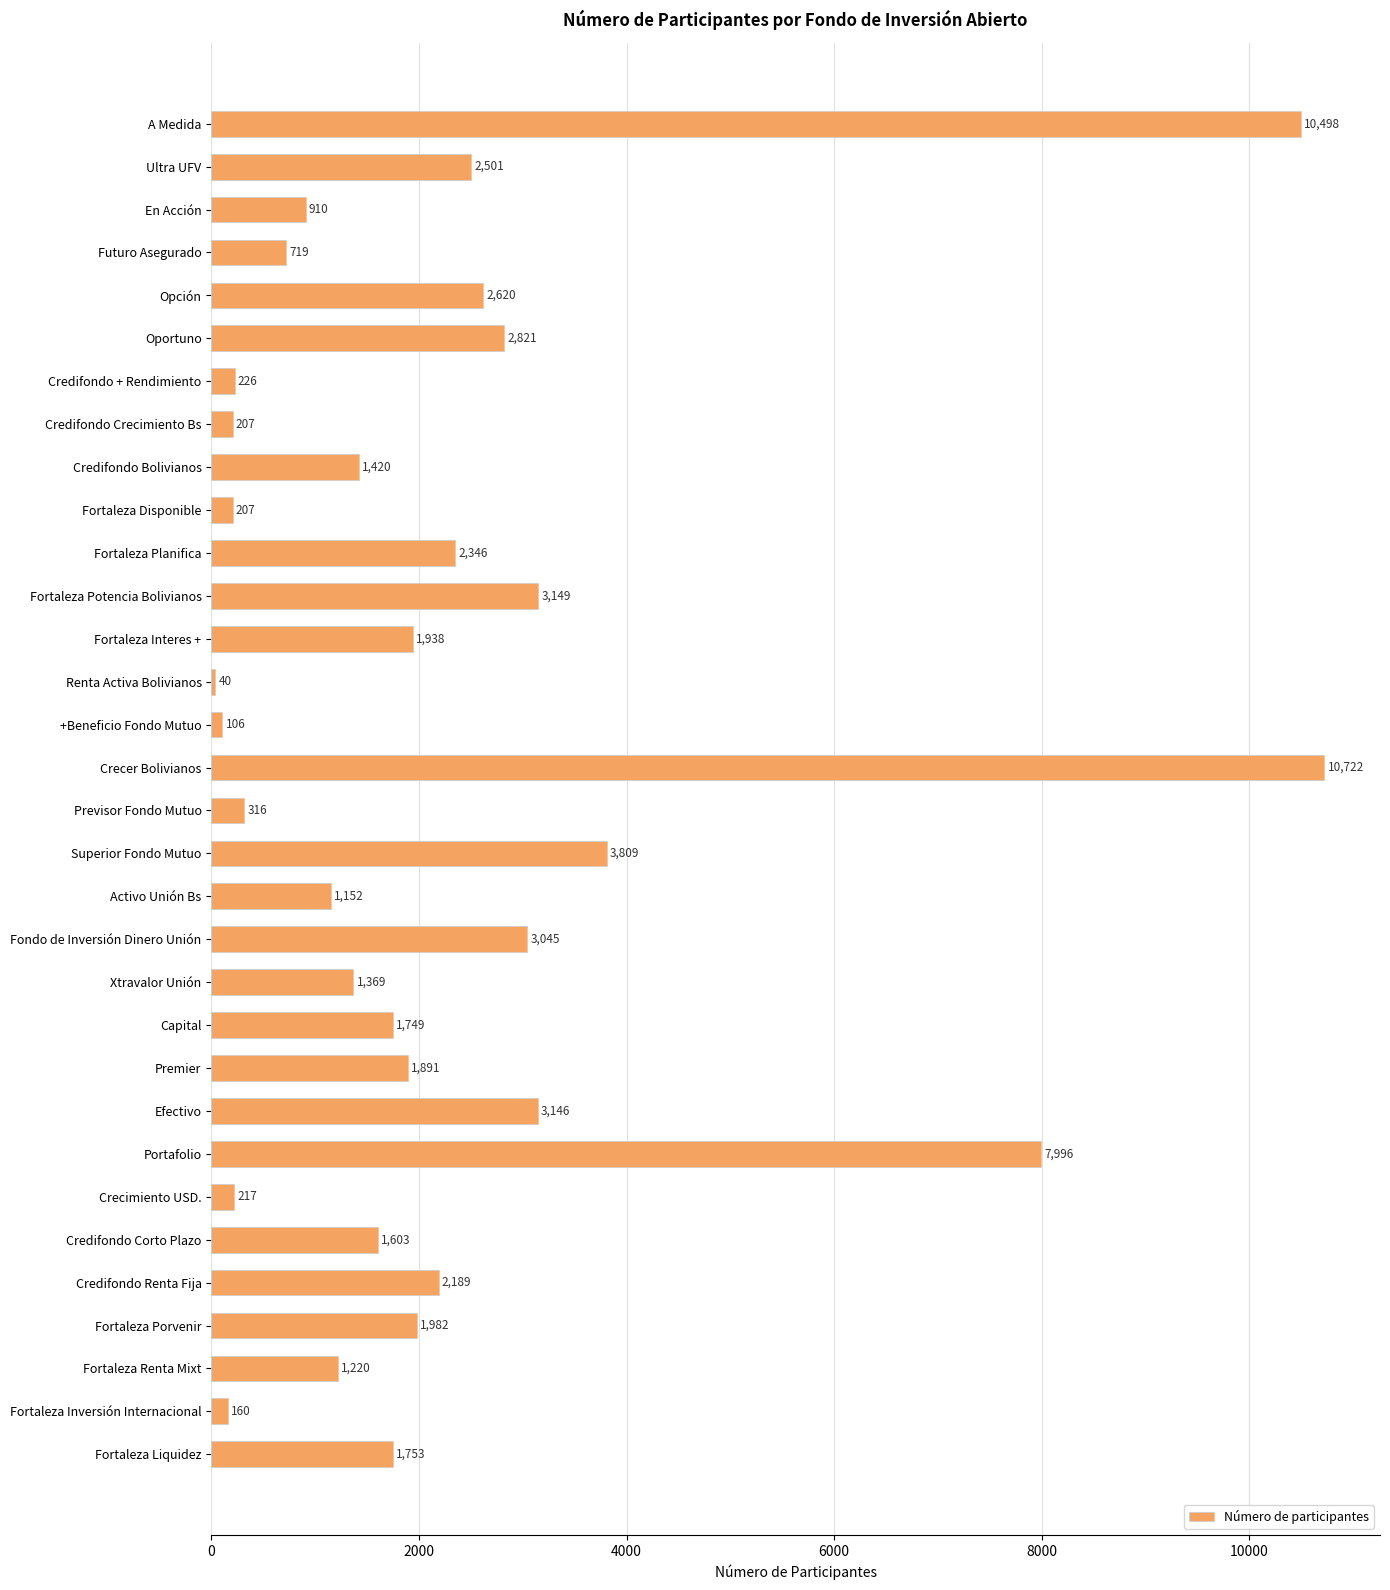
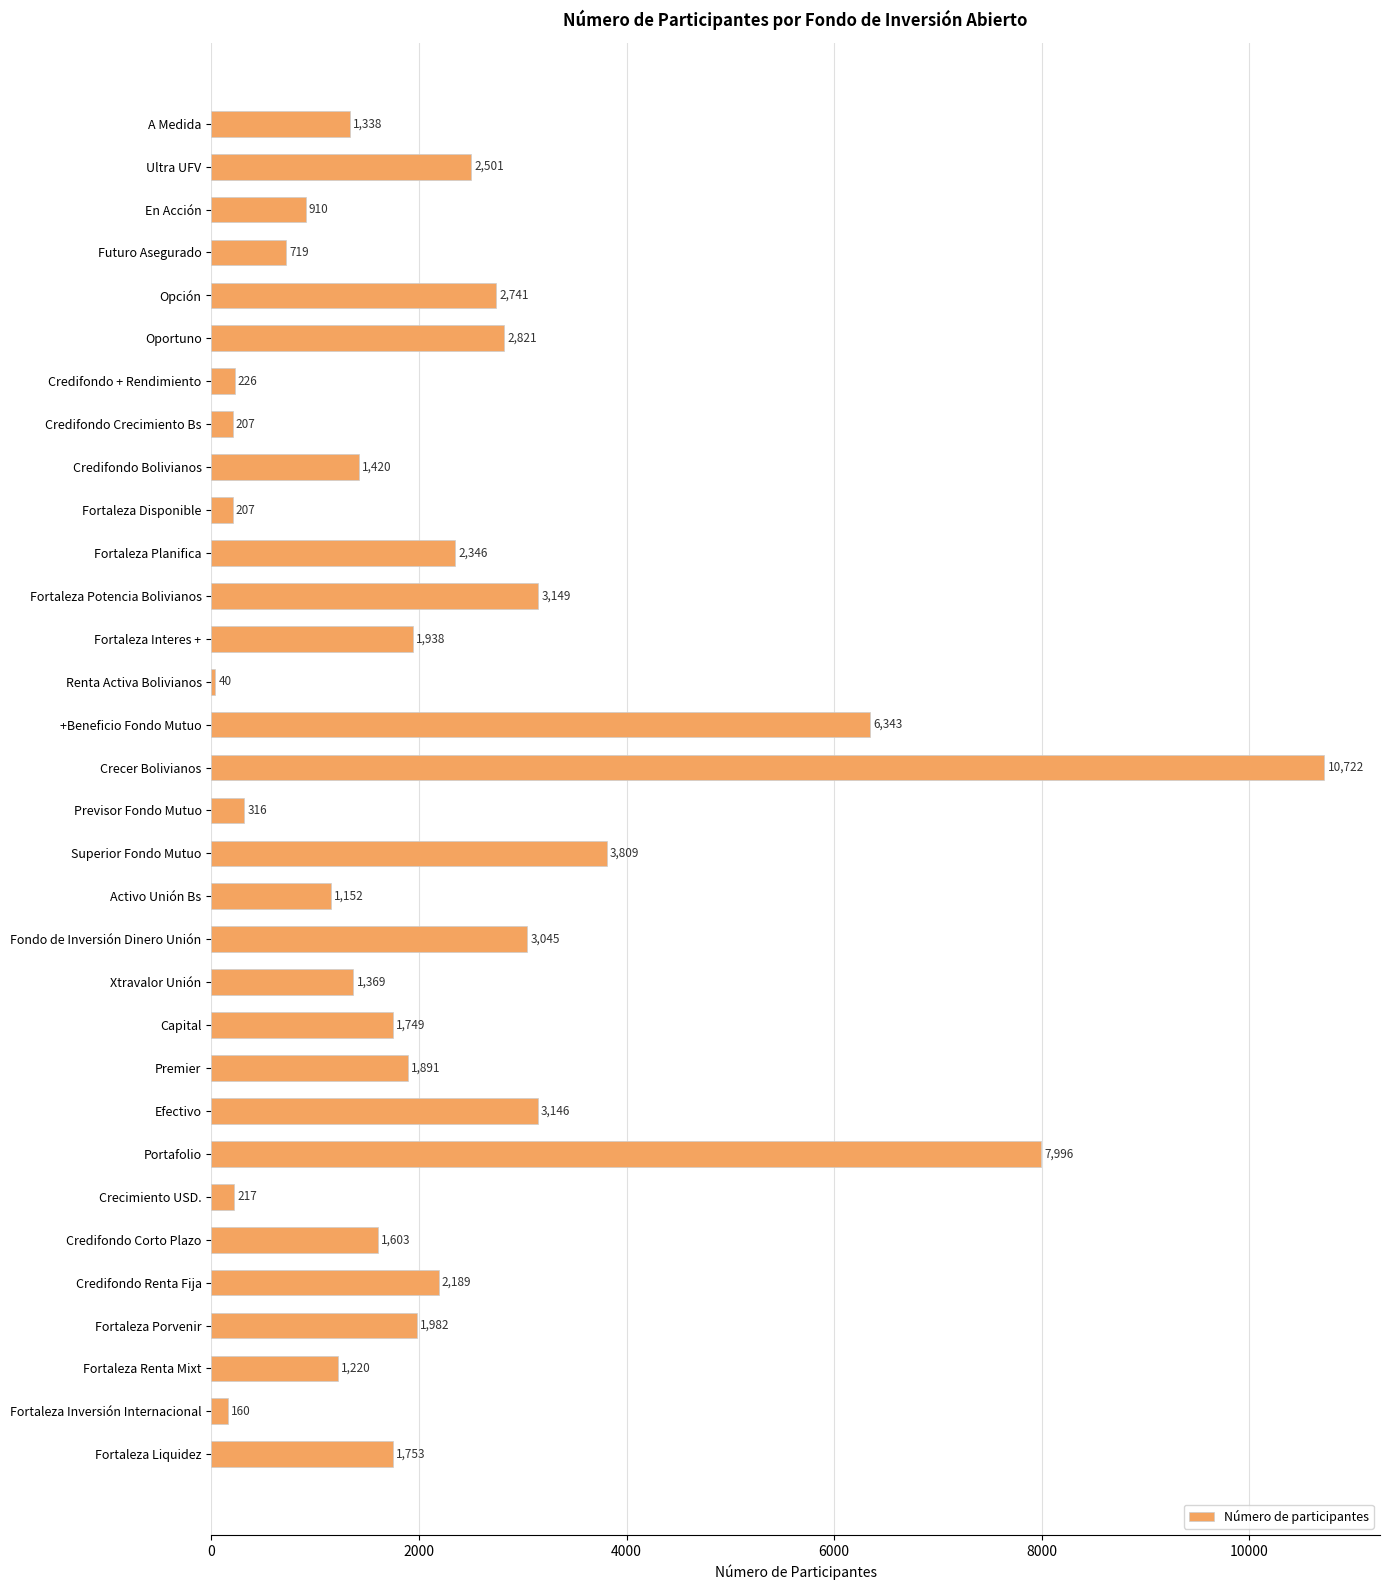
A Medida: 10,498 -> 1,338
Opción: 2,620 -> 2,741
+Beneficio Fondo Mutuo: 106 -> 6,343
